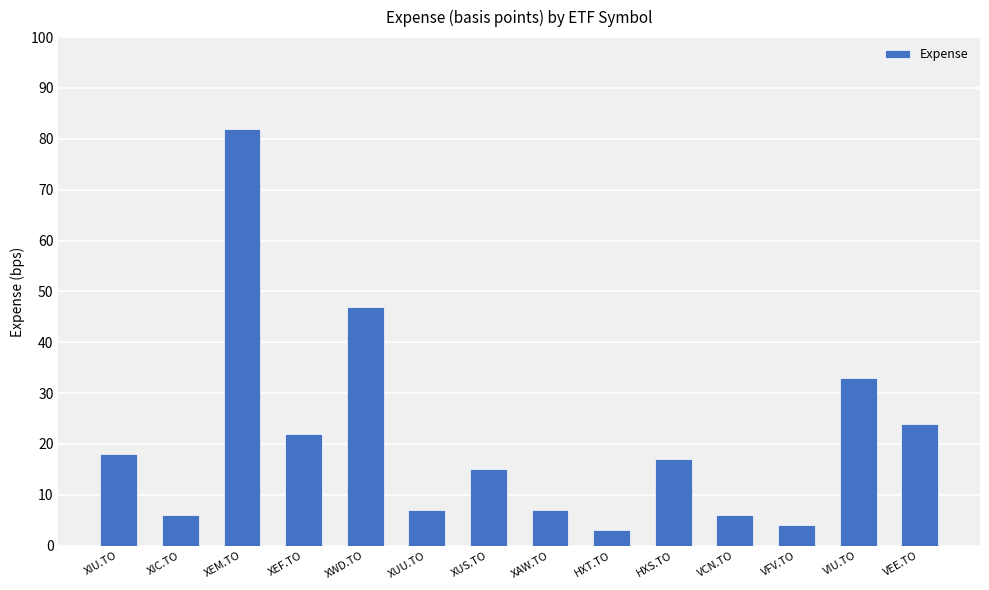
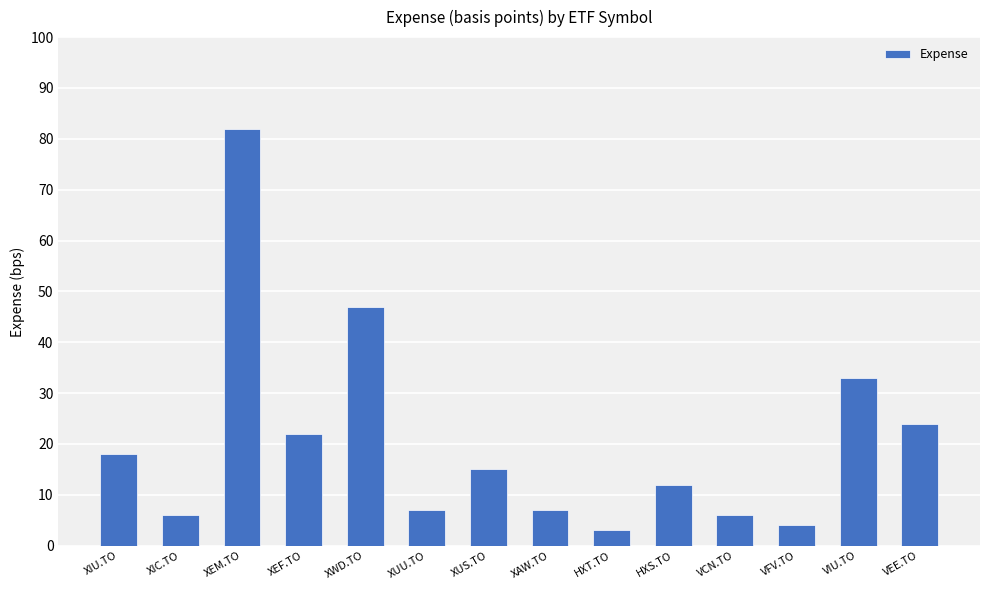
HXS.TO: 17 -> 12
